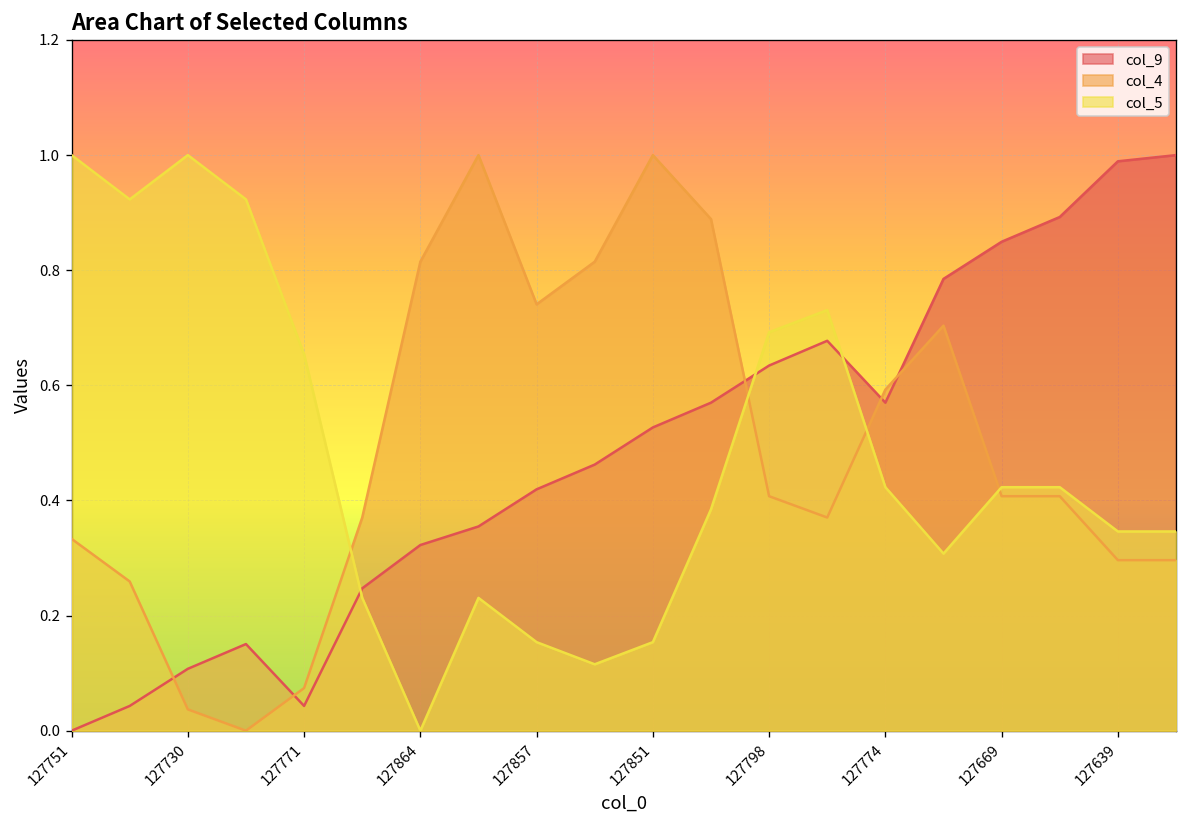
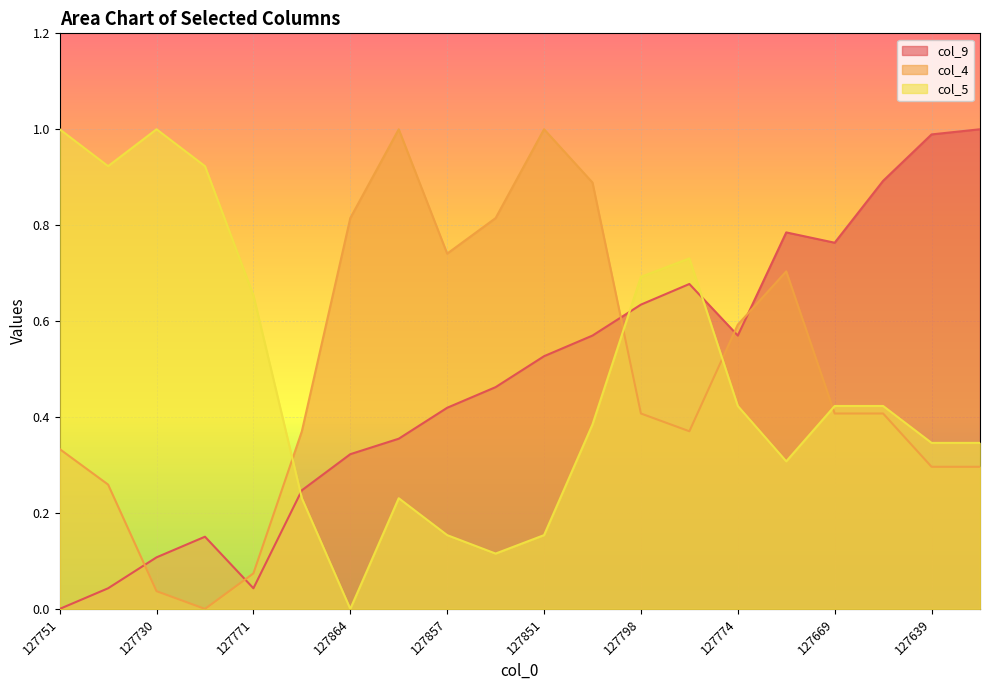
col_9, 127669: 0.85 -> 0.76
